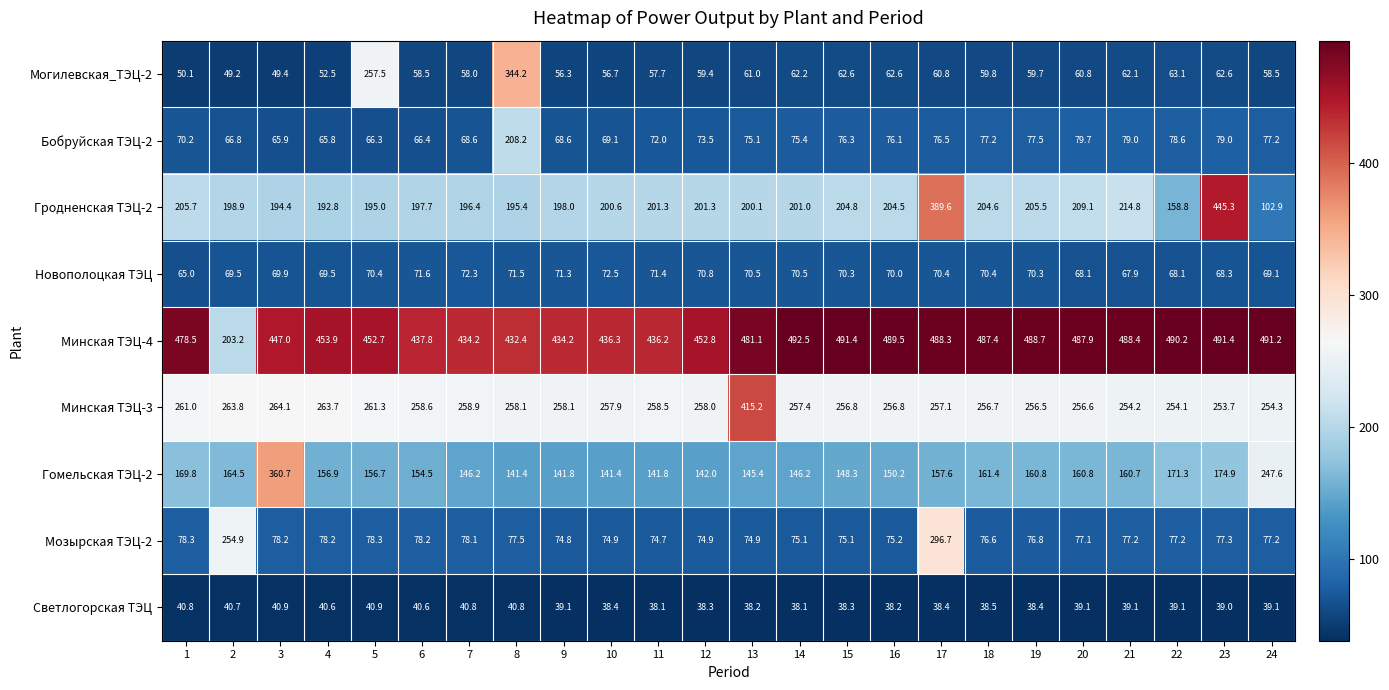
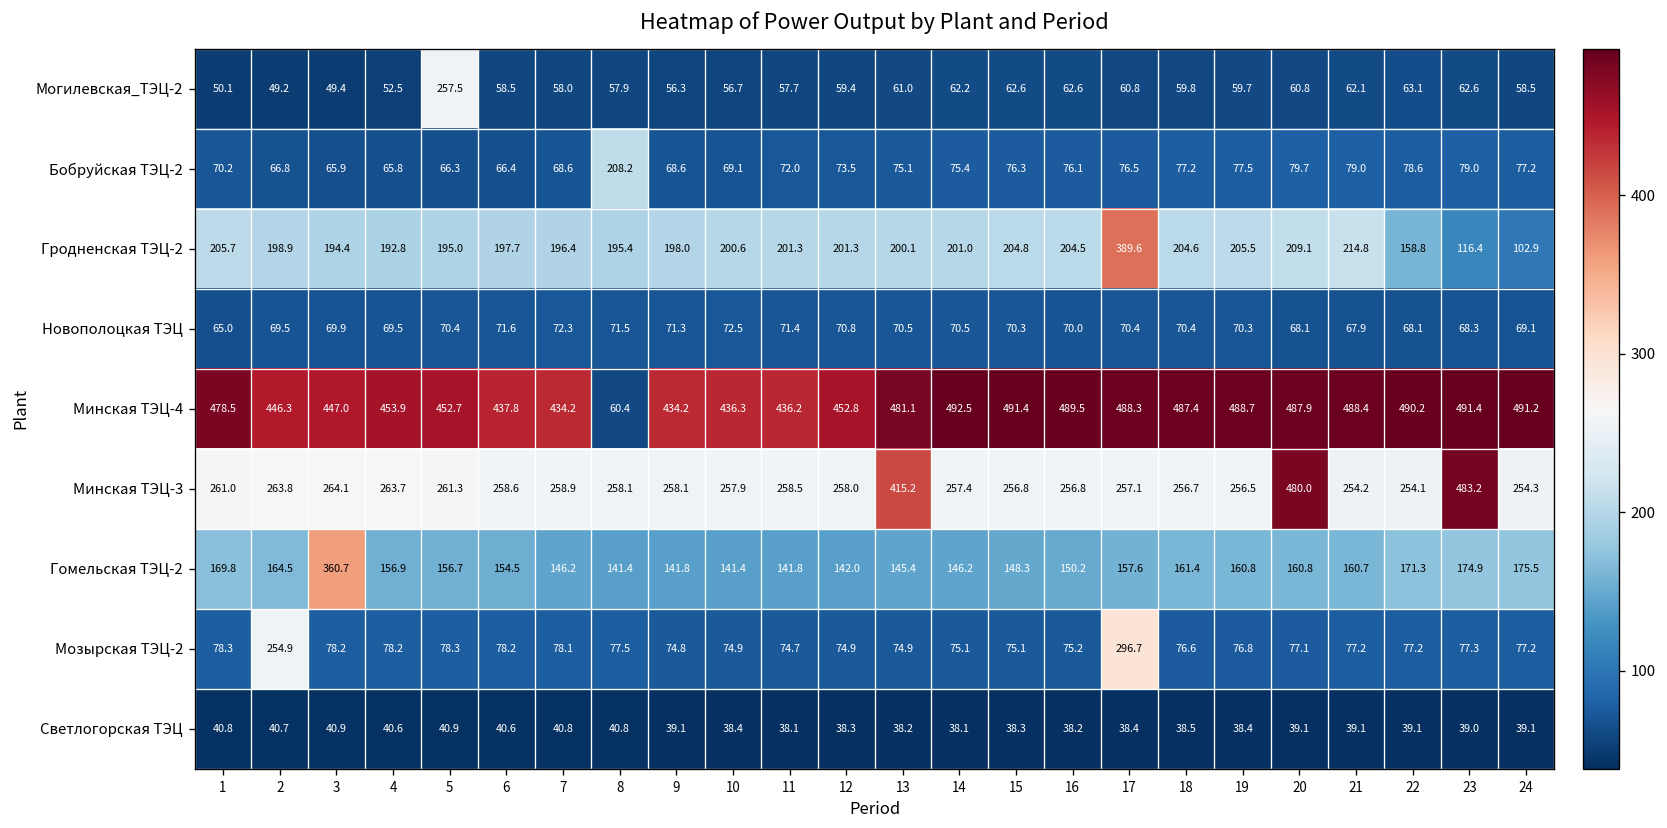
Могилевская_ТЭЦ-2, 8: 344.2 -> 57.9
Гродненская ТЭЦ-2, 23: 445.3 -> 116.4
Минская ТЭЦ-4, 2: 203.2 -> 446.3
Минская ТЭЦ-4, 8: 432.4 -> 60.4
Минская ТЭЦ-3, 20: 256.6 -> 480.0
Минская ТЭЦ-3, 23: 253.7 -> 483.2
Гомельская ТЭЦ-2, 24: 247.6 -> 175.5
